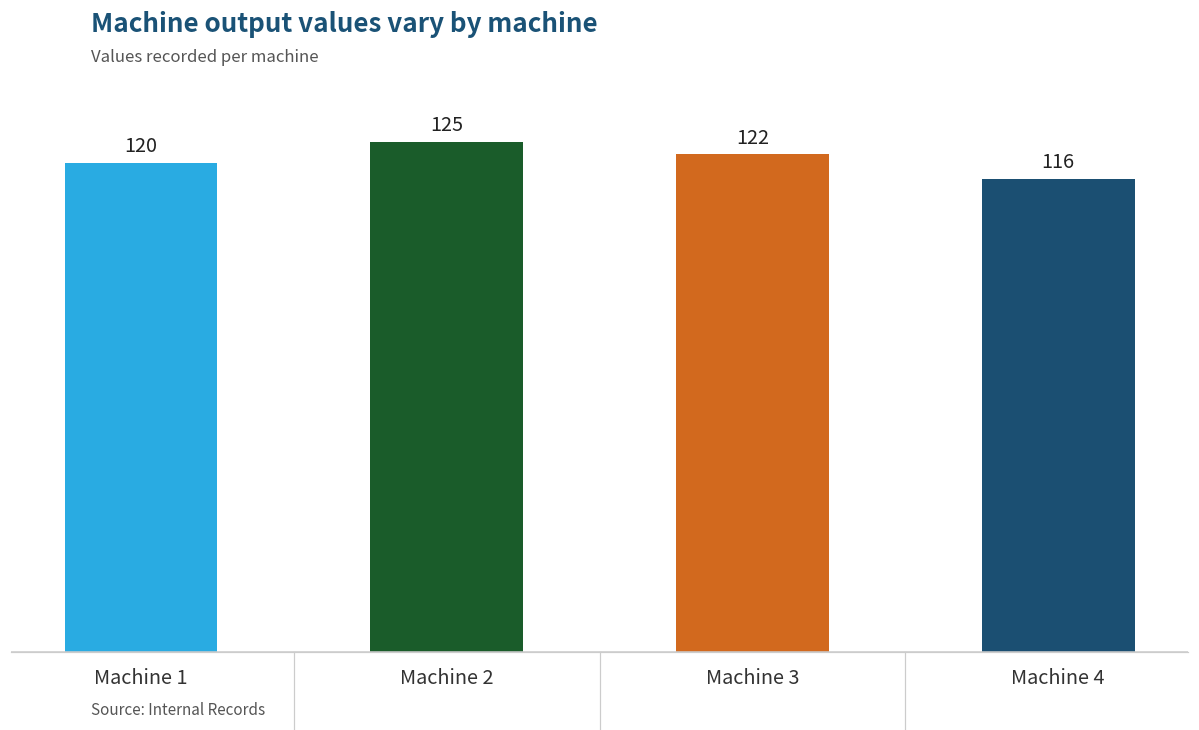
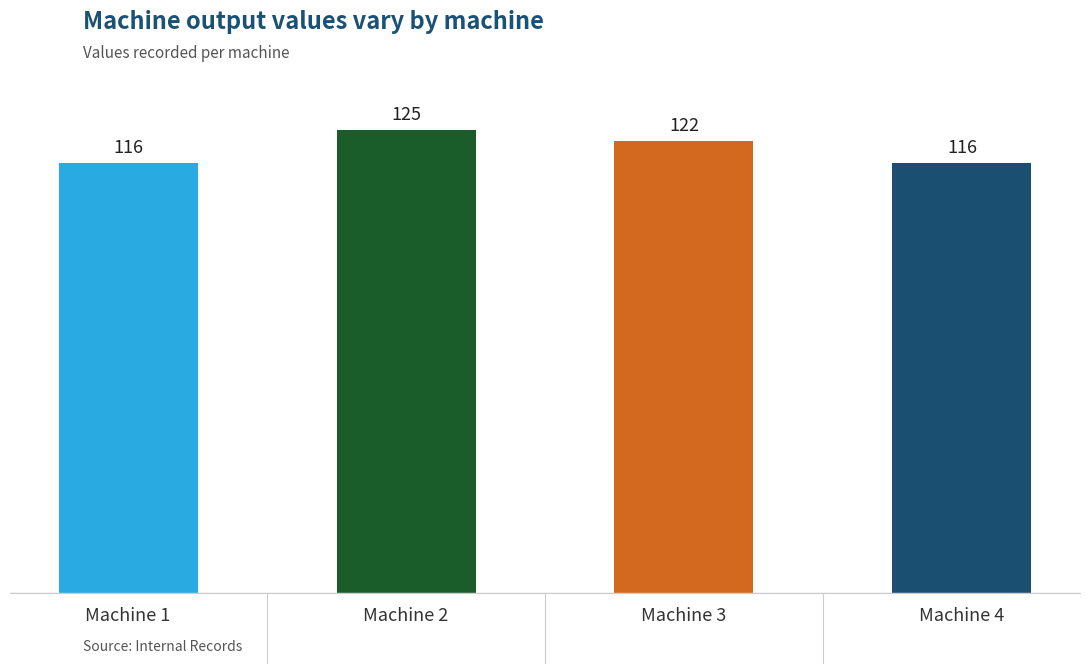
Machine 1: 120 -> 116
